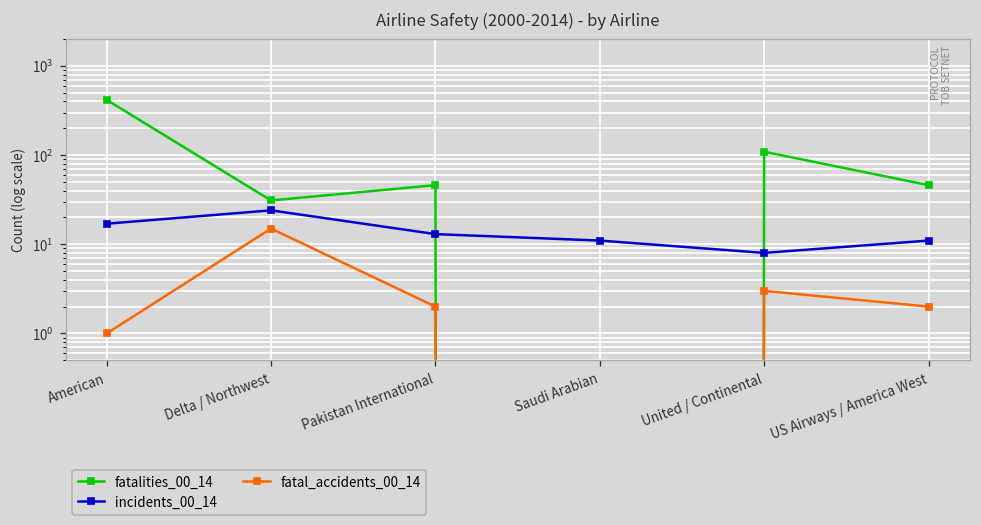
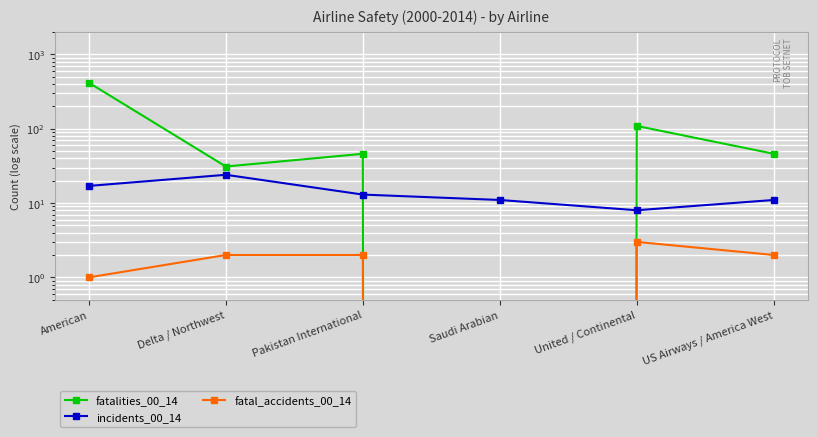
fatal_accidents_00_14, Delta / Northwest: 15 -> 2
